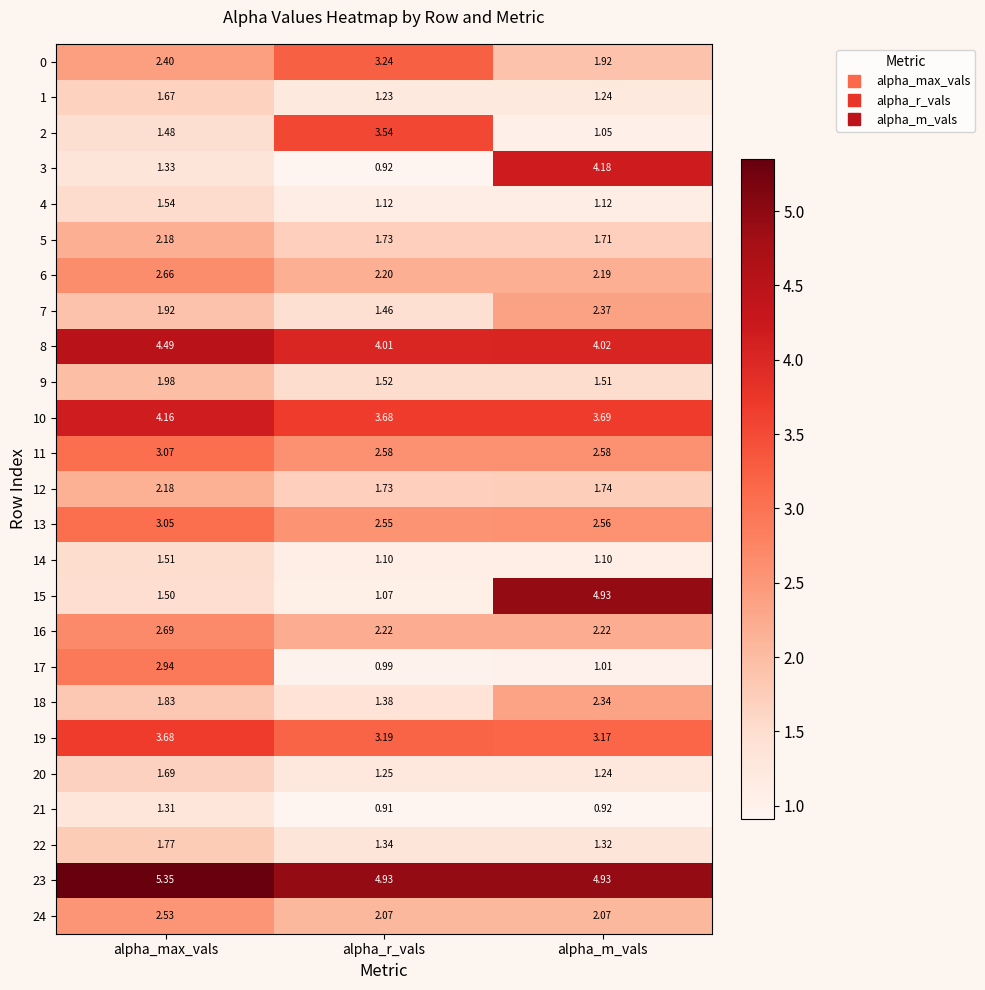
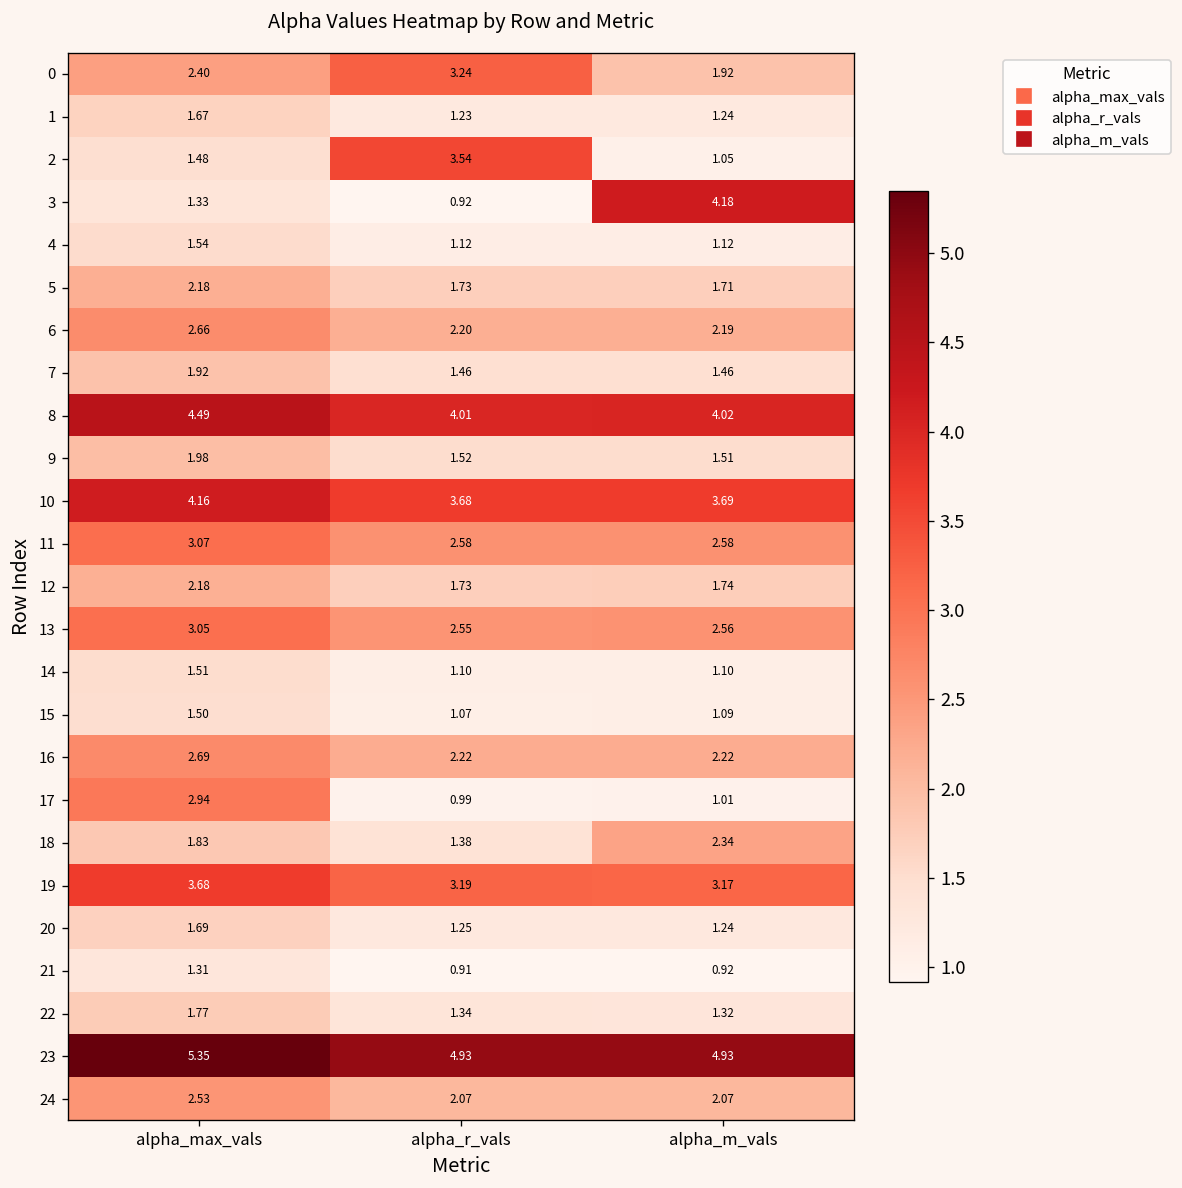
7, alpha_m_vals: 2.37 -> 1.46
15, alpha_m_vals: 4.93 -> 1.09
